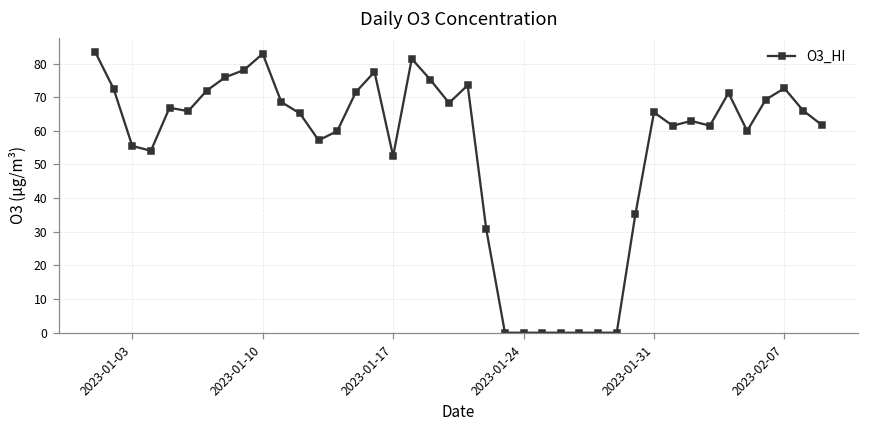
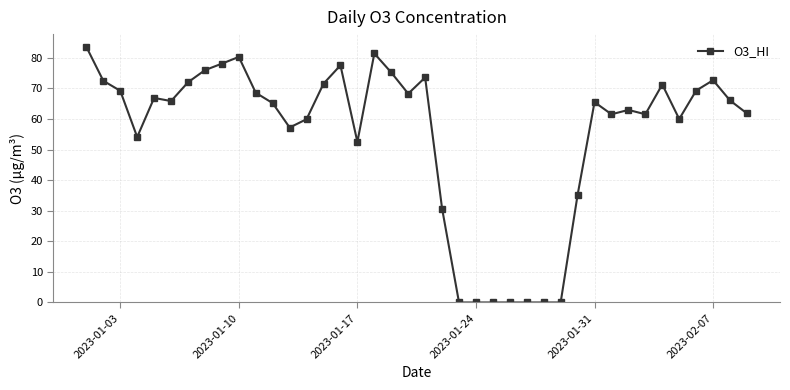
2023-01-03: 56 -> 69
2023-01-10: 83 -> 80
